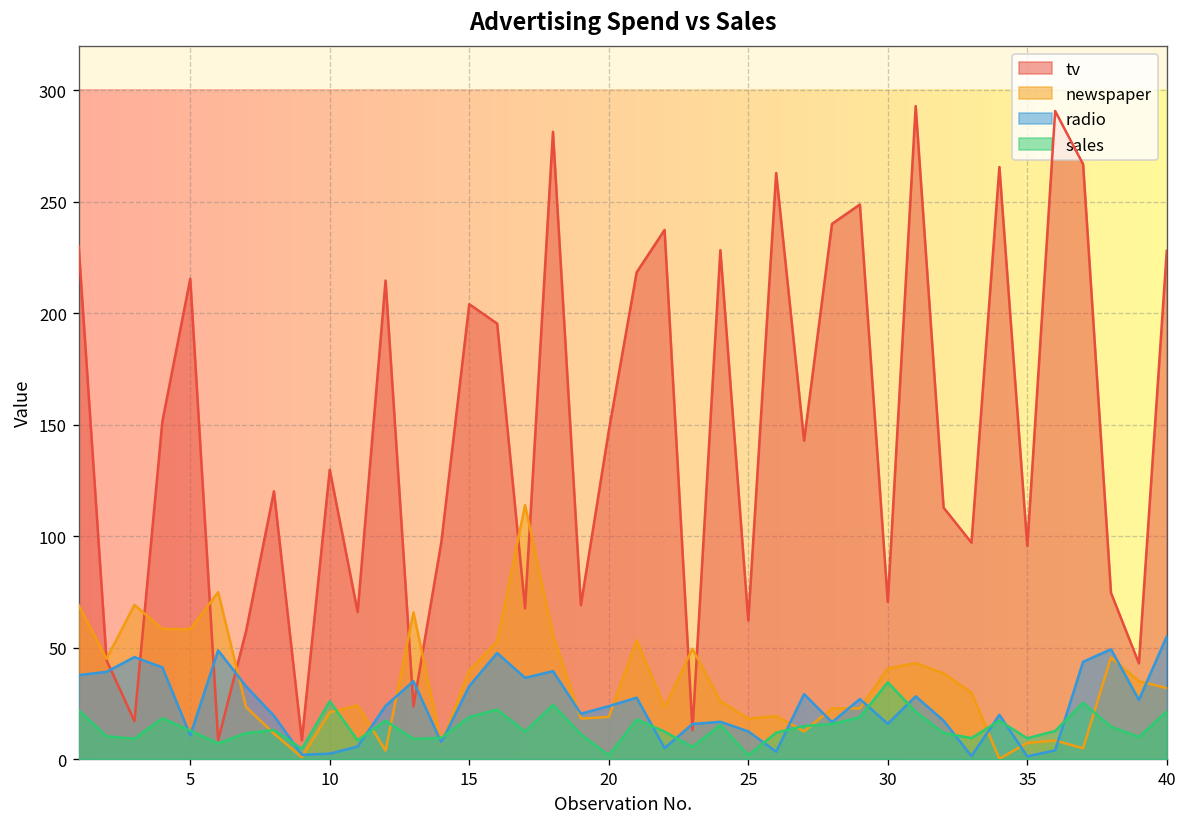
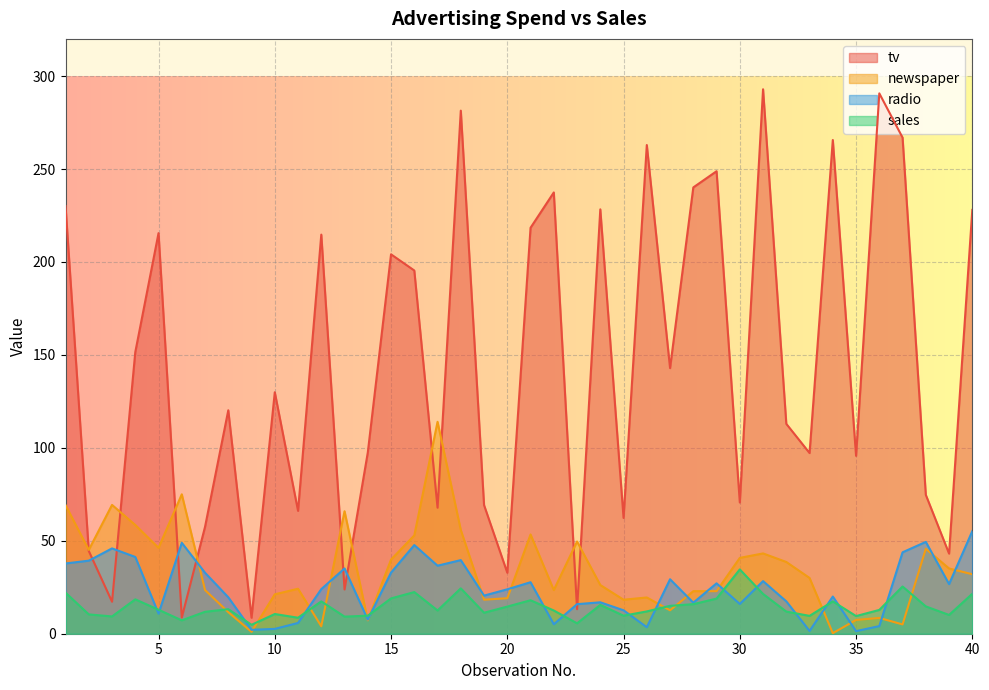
newspaper, 5: 58 -> 46
sales, 10: 26 -> 11
tv, 20: 147 -> 33
sales, 20: 2 -> 15
sales, 25: 2 -> 10
